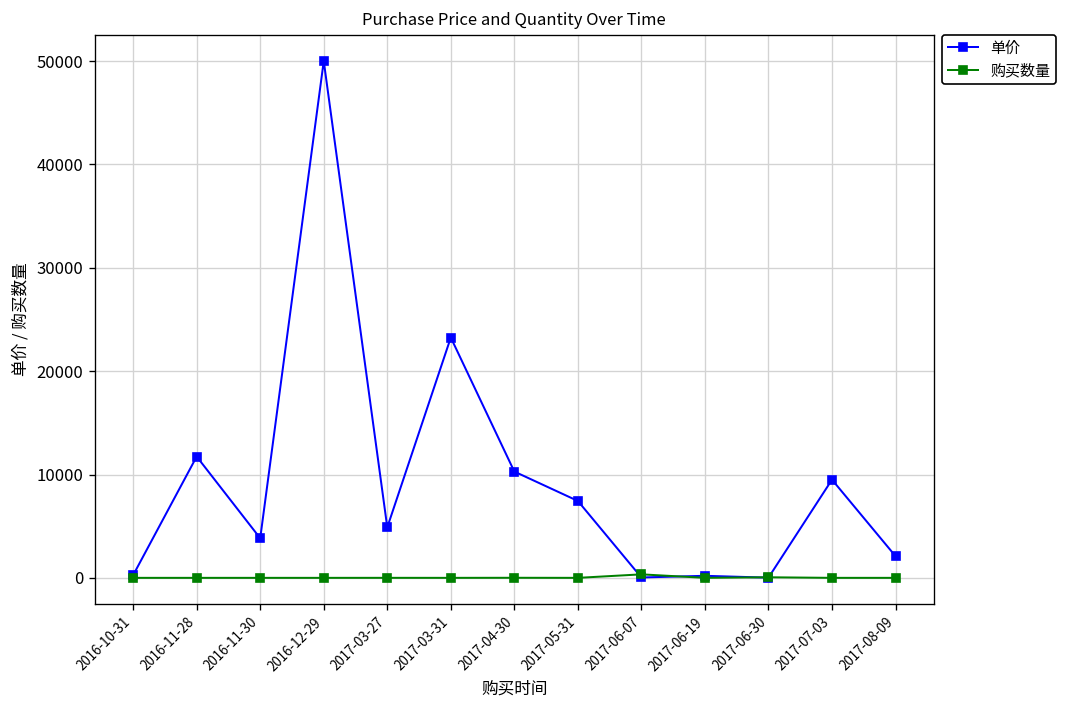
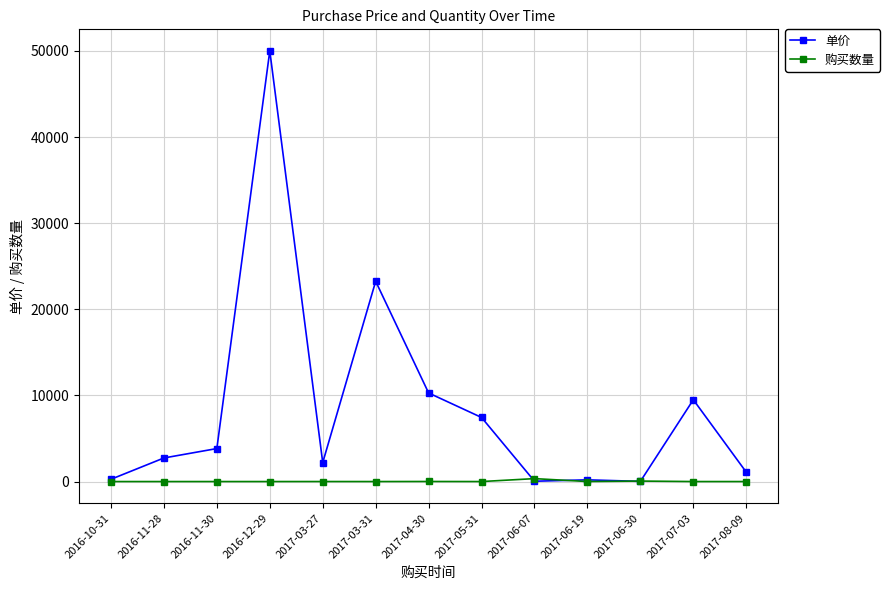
单价, 2016-11-28: 12000 -> 3000
单价, 2017-03-27: 5000 -> 2000
单价, 2017-08-09: 2000 -> 1000
